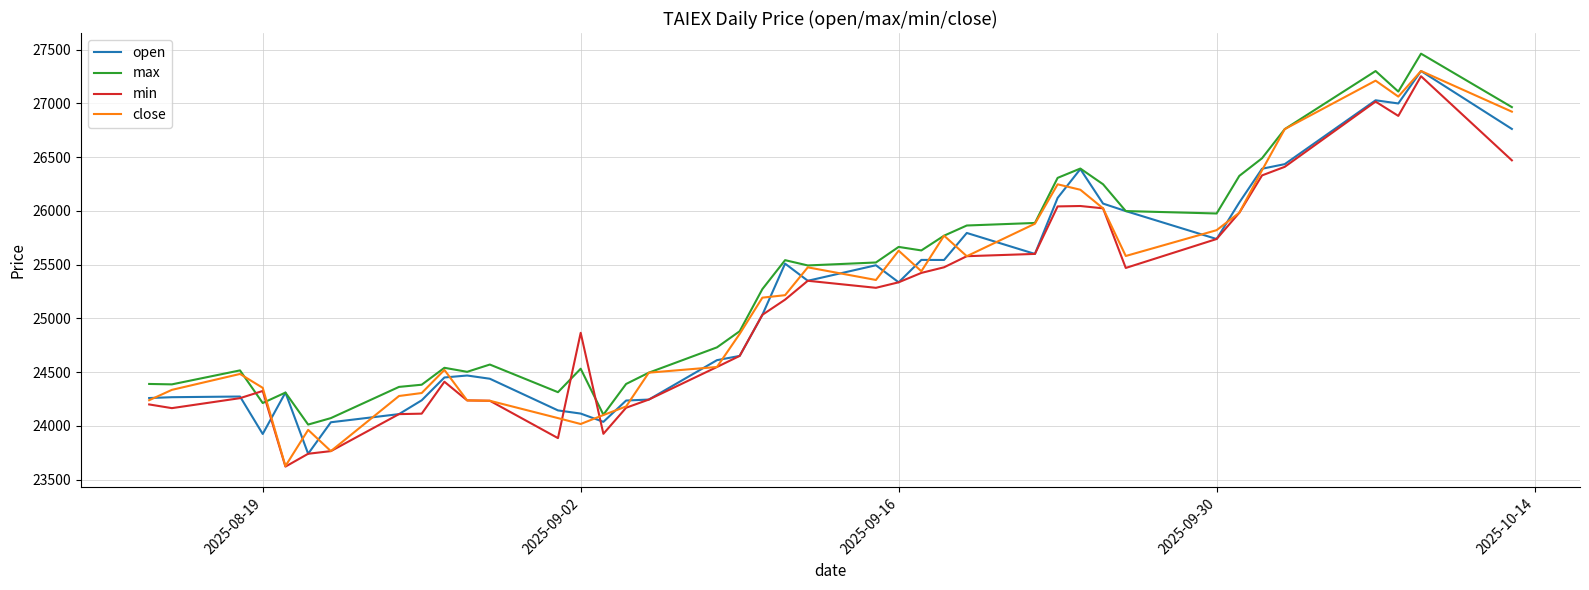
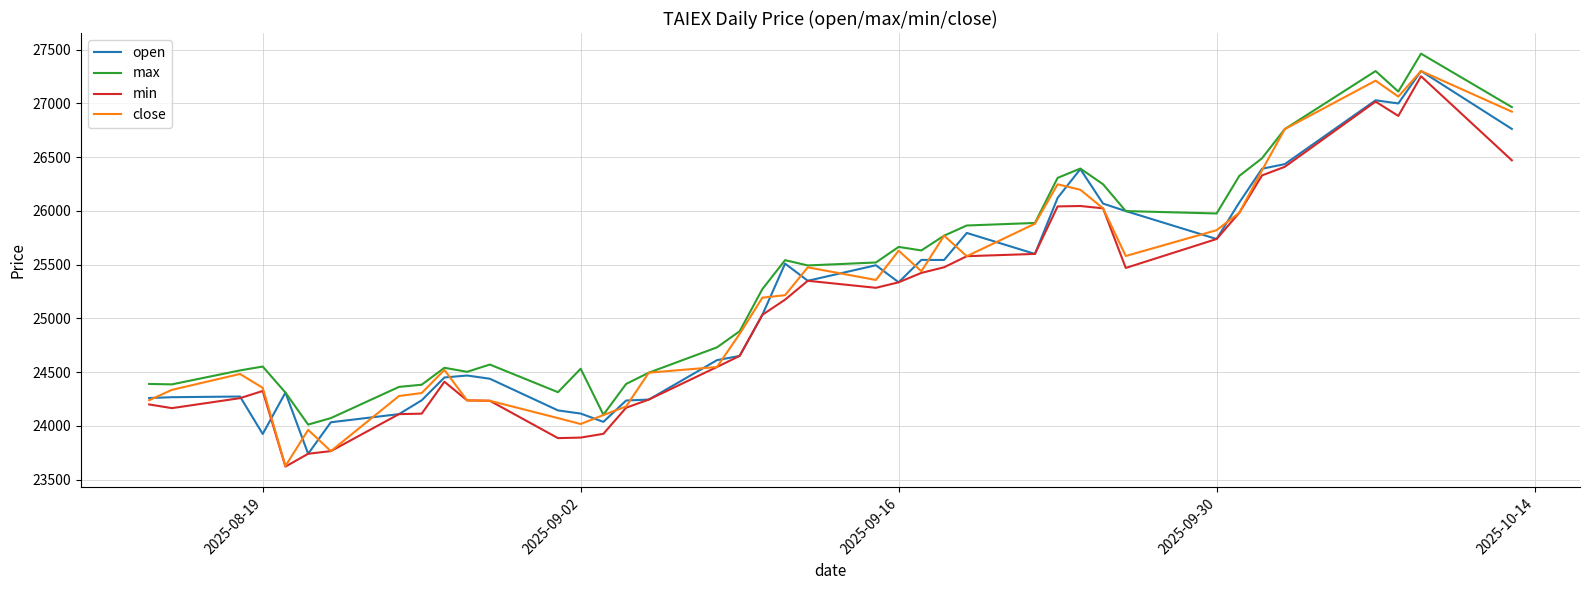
max, 2025-08-19: 24210 -> 24550
min, 2025-09-02: 24870 -> 23890
